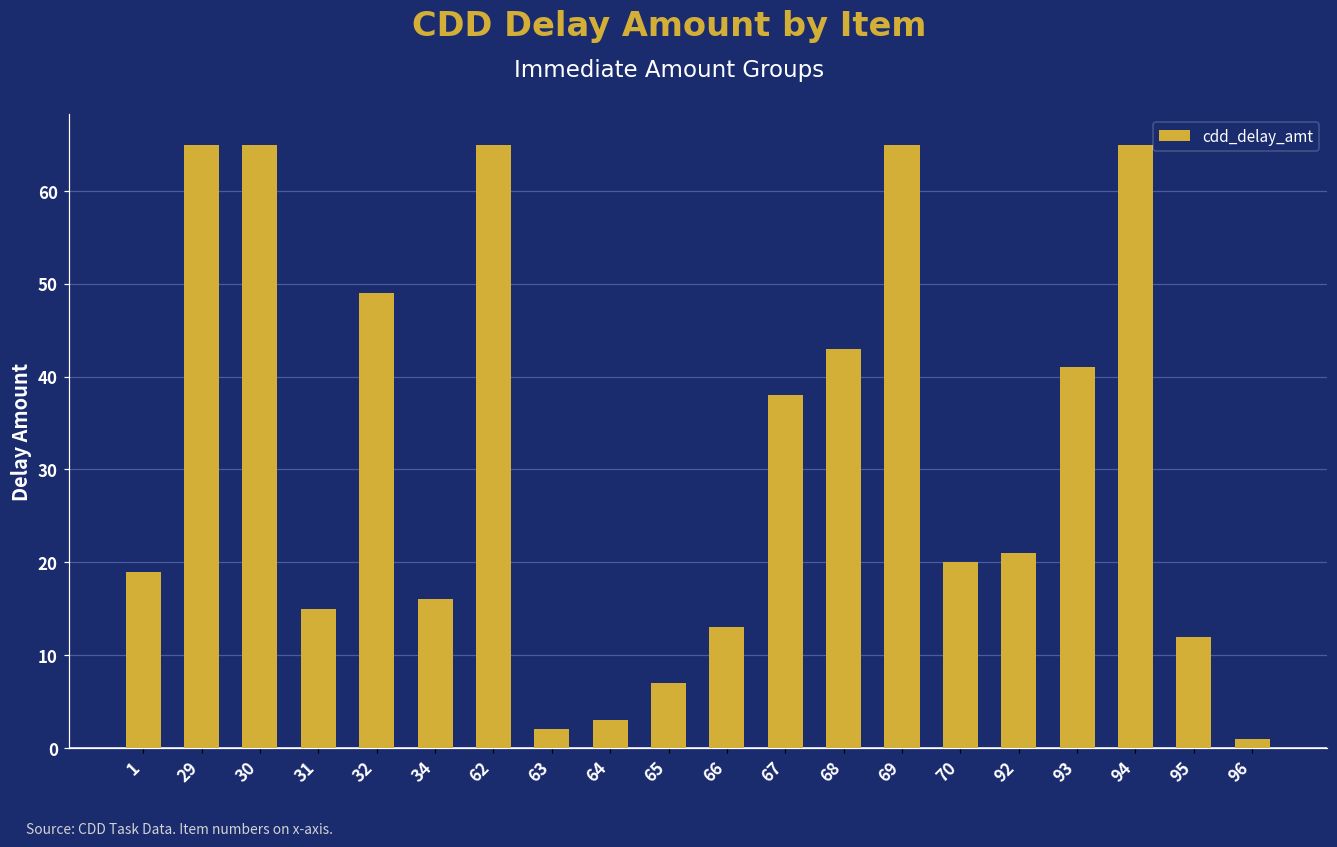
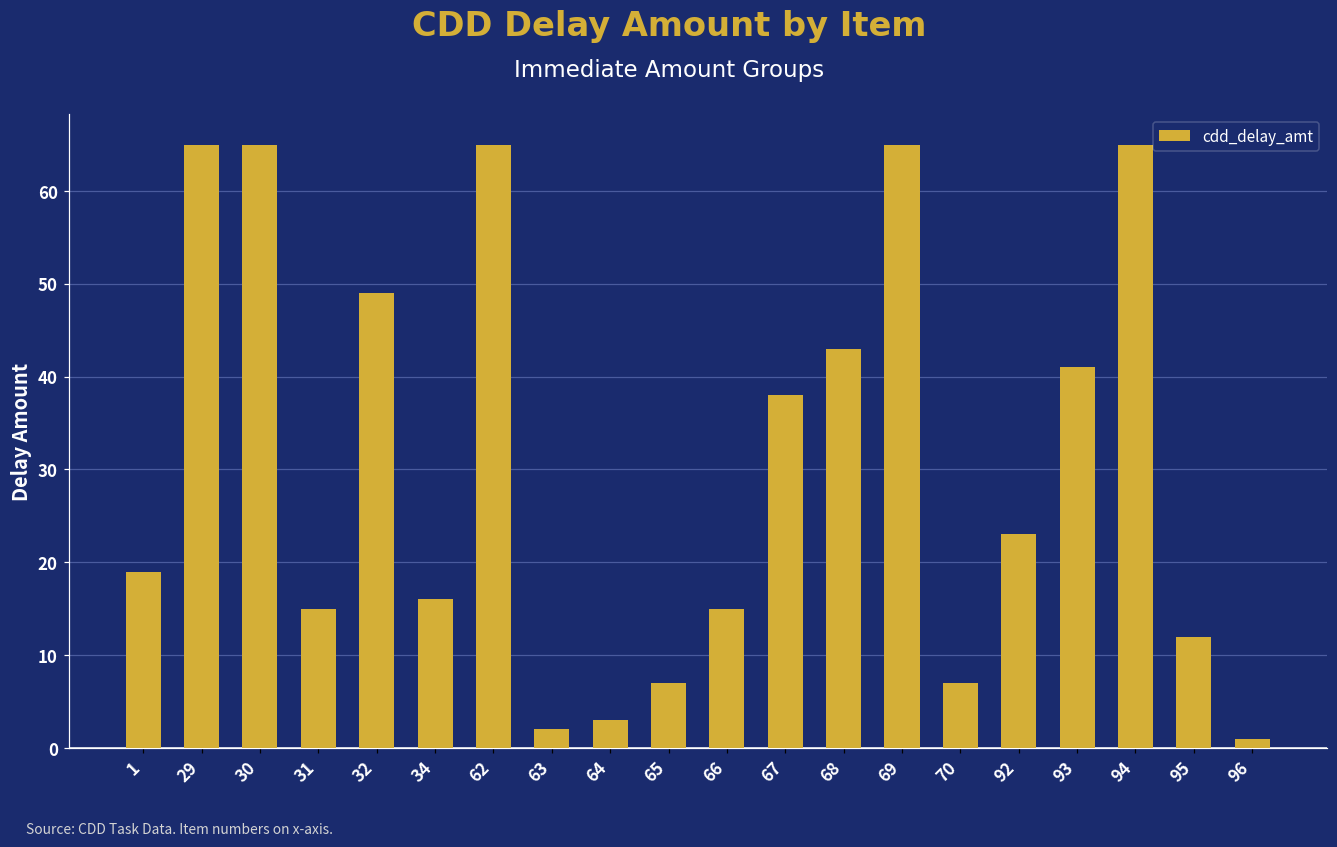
66: 13 -> 15
70: 20 -> 7
92: 21 -> 23
